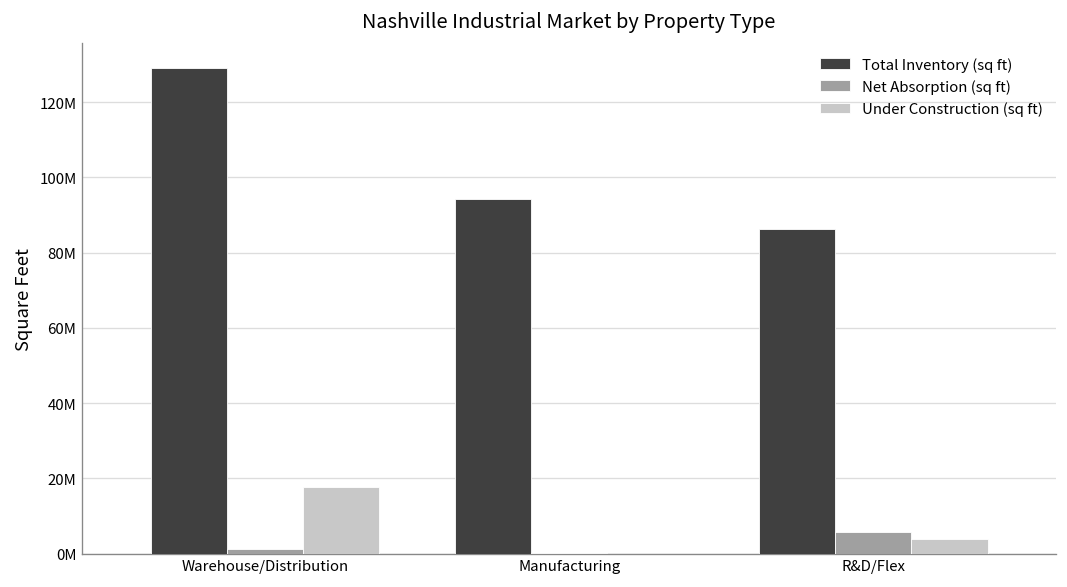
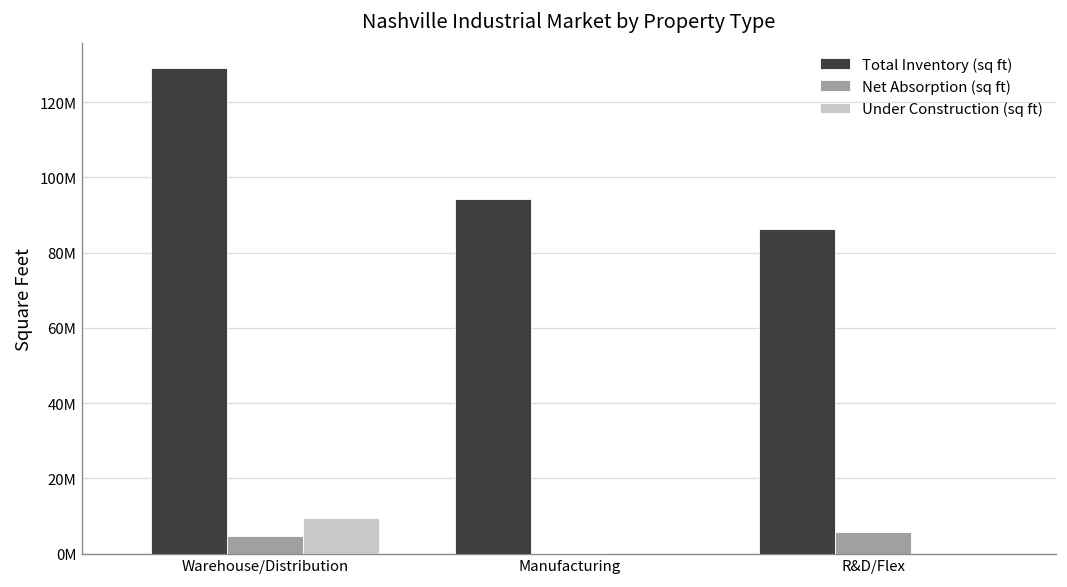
Net Absorption (sq ft), Warehouse/Distribution: 1000000 -> 5000000
Under Construction (sq ft), Warehouse/Distribution: 18000000 -> 9000000
Under Construction (sq ft), R&D/Flex: 4000000 -> 0
